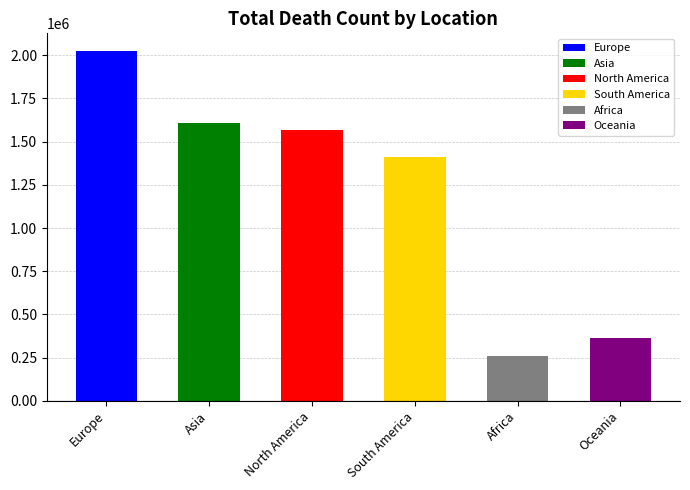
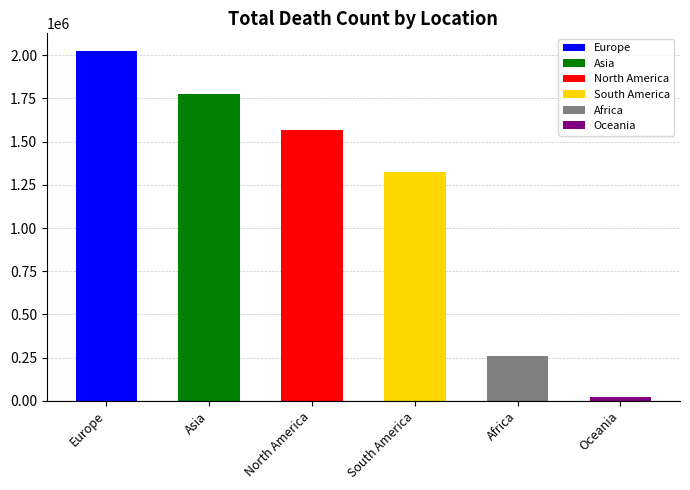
Asia, Asia: 1610000 -> 1780000
South America, South America: 1410000 -> 1320000
Oceania, Oceania: 360000 -> 20000
